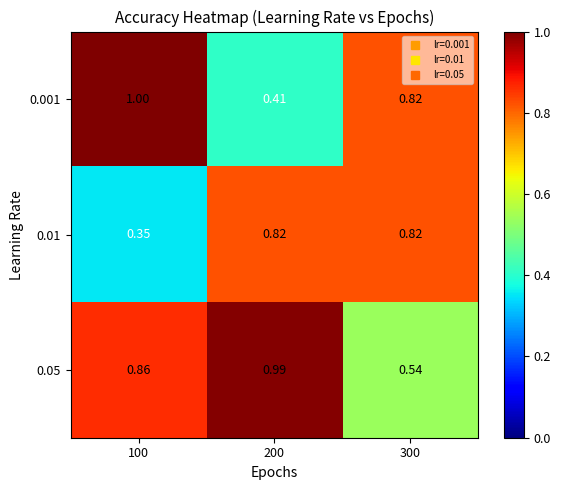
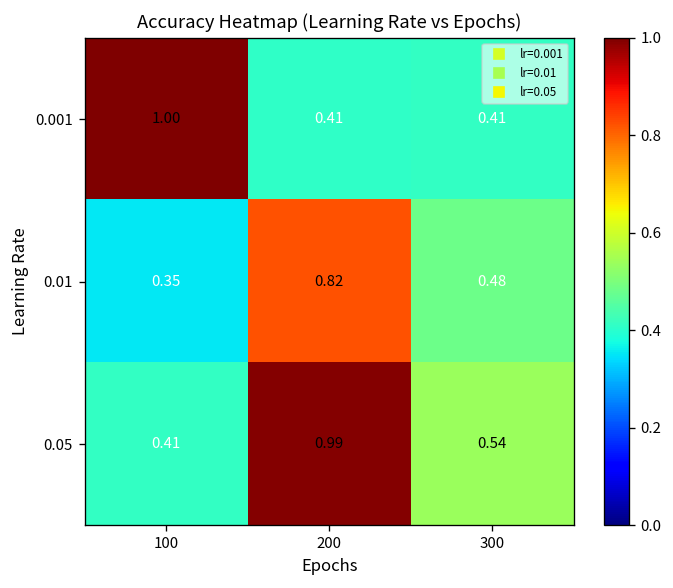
0.001, 300: 0.82 -> 0.41
0.01, 300: 0.82 -> 0.48
0.05, 100: 0.86 -> 0.41
